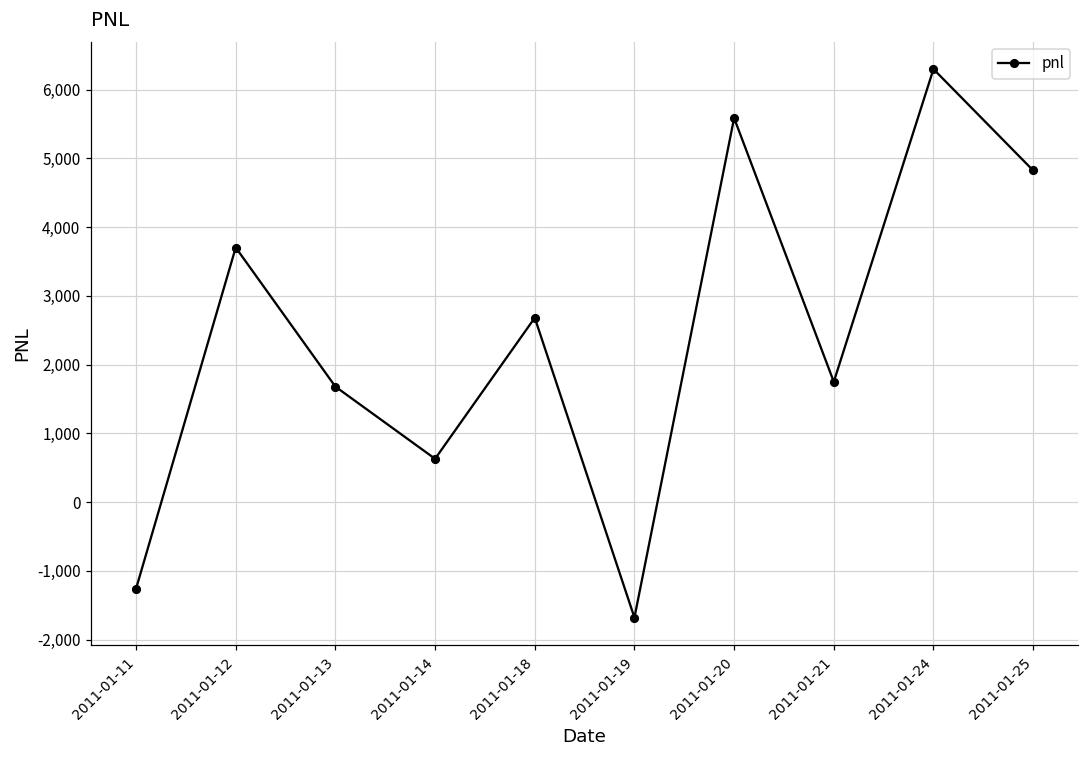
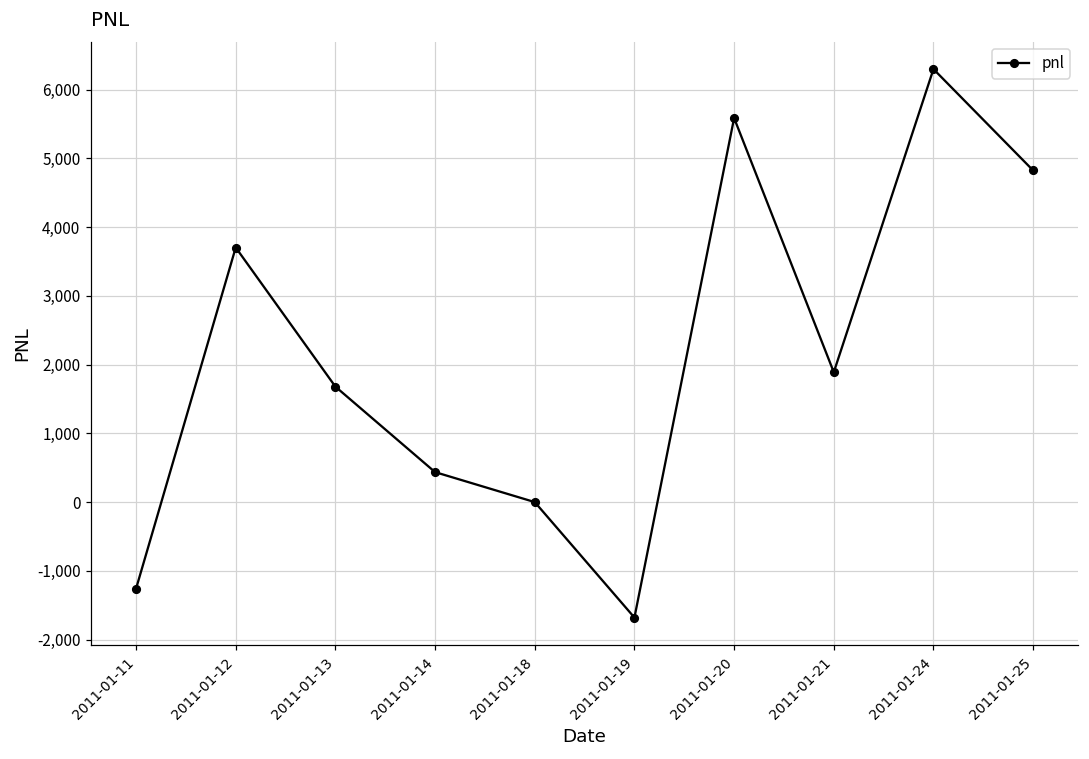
2011-01-14: 600 -> 400
2011-01-18: 2,700 -> 0
2011-01-21: 1,800 -> 1,900
